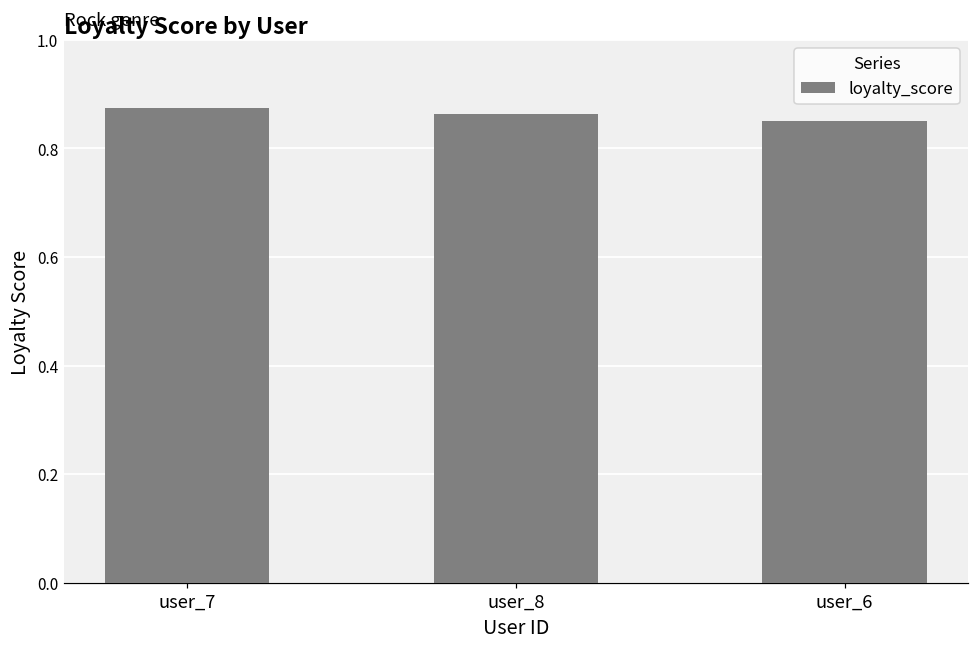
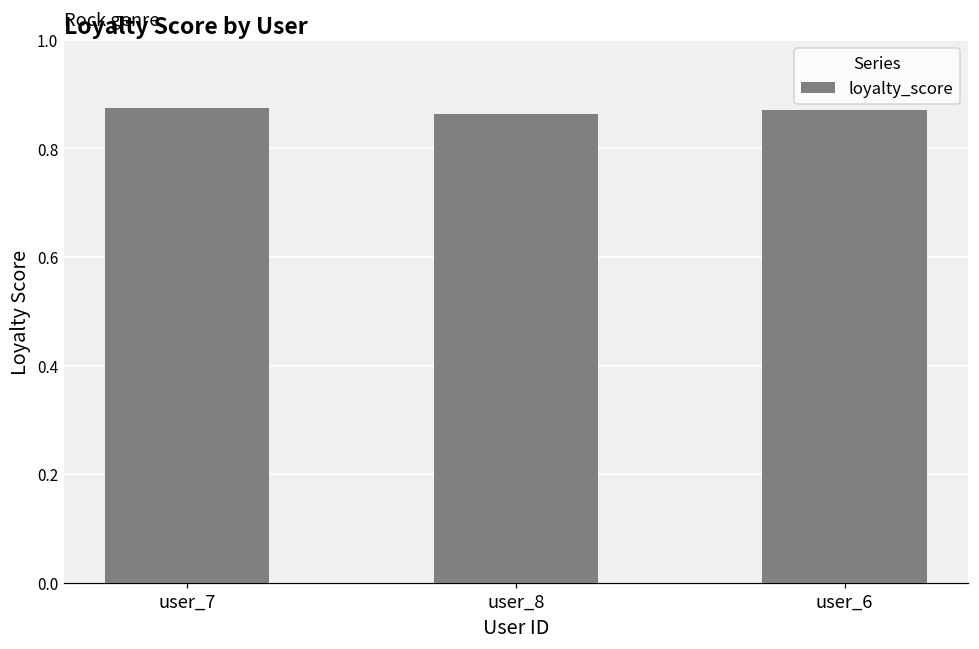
user_6: 0.85 -> 0.87
